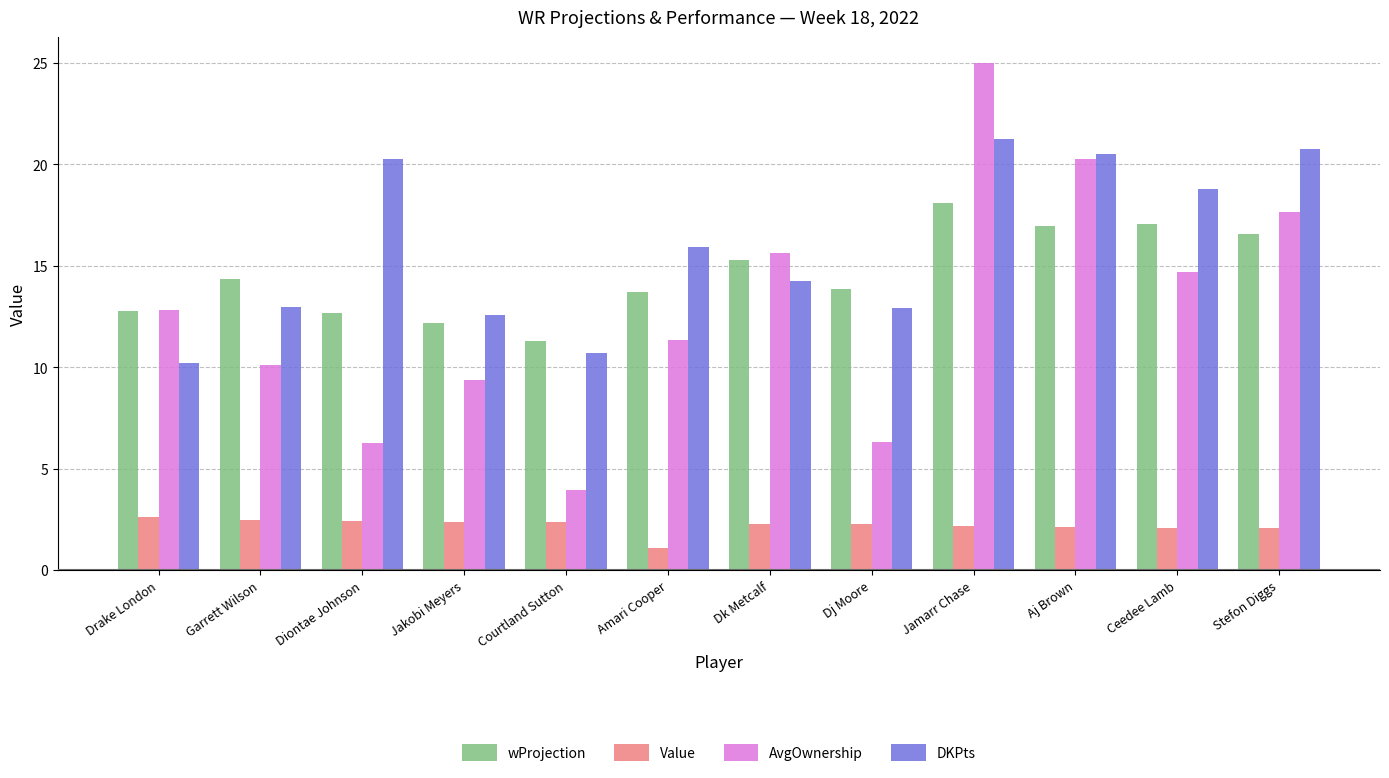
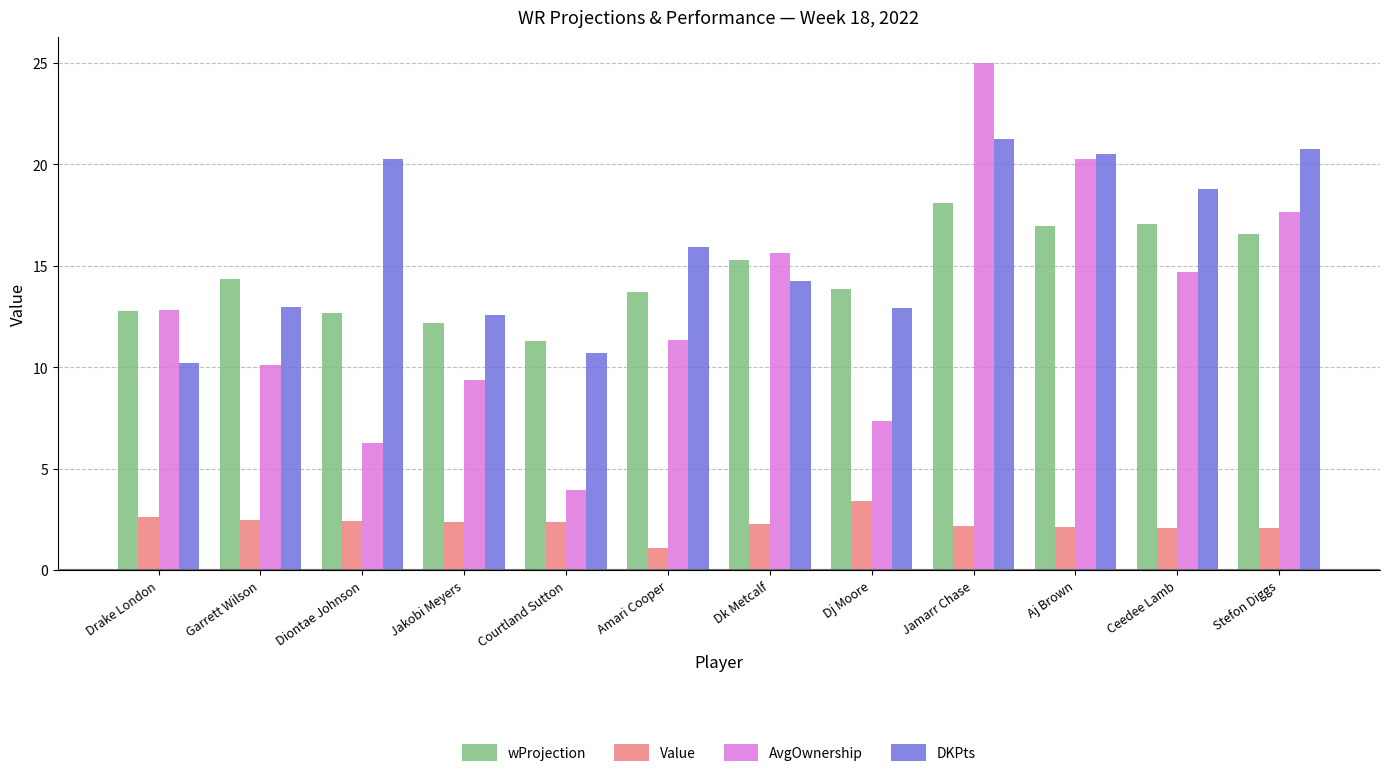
Value, Dj Moore: 2.3 -> 3.4
AvgOwnership, Dj Moore: 6.3 -> 7.4
